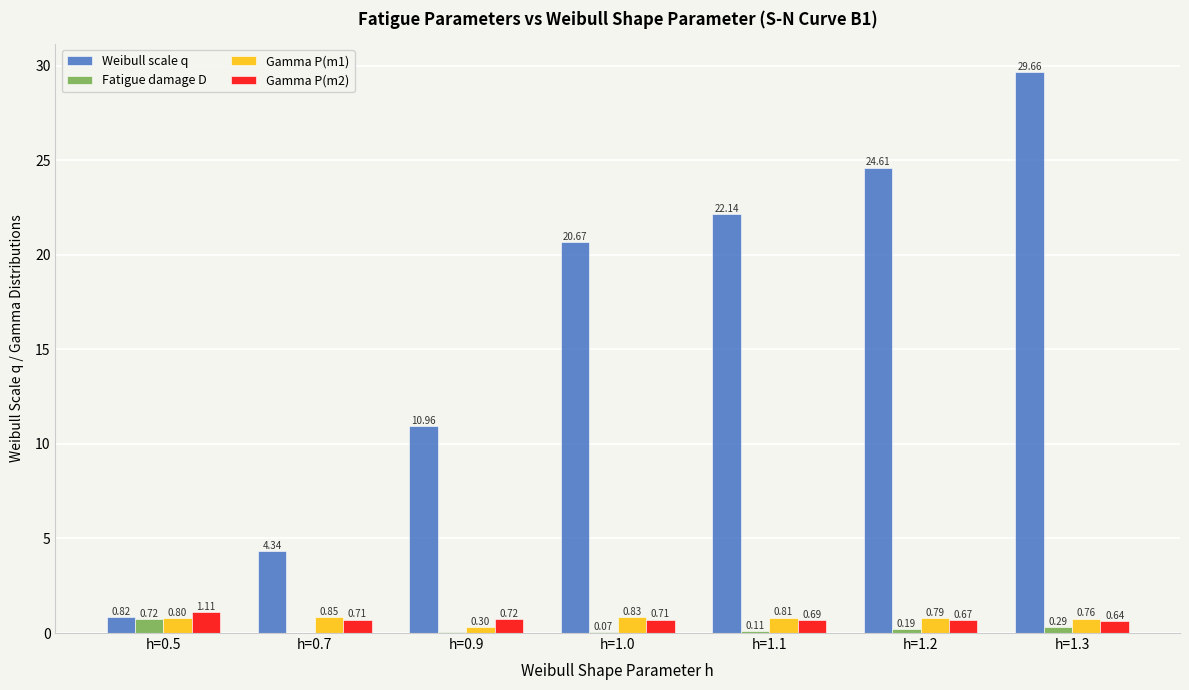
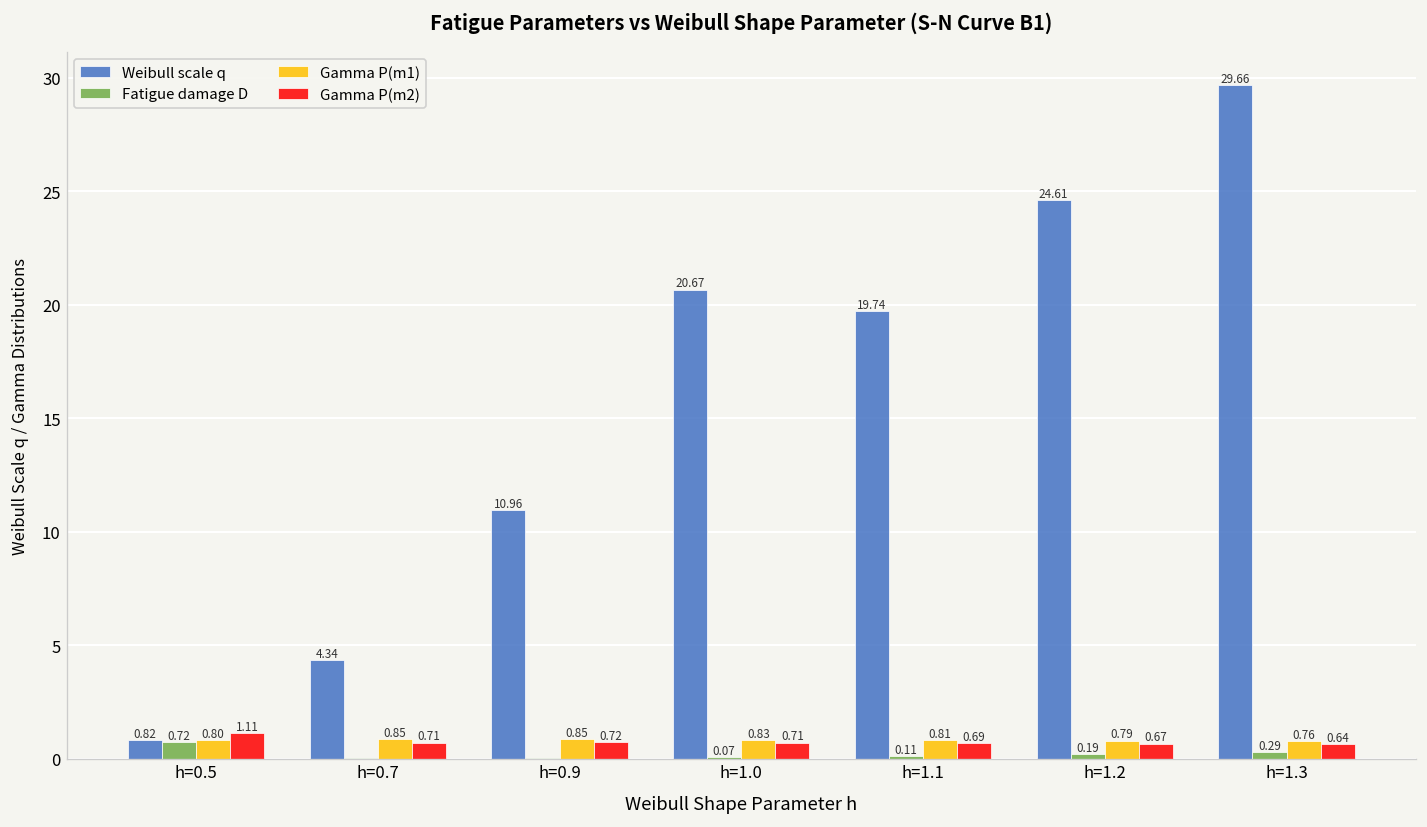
Gamma P(m1), h=0.9: 0.30 -> 0.85
Weibull scale q, h=1.1: 22.14 -> 19.74
